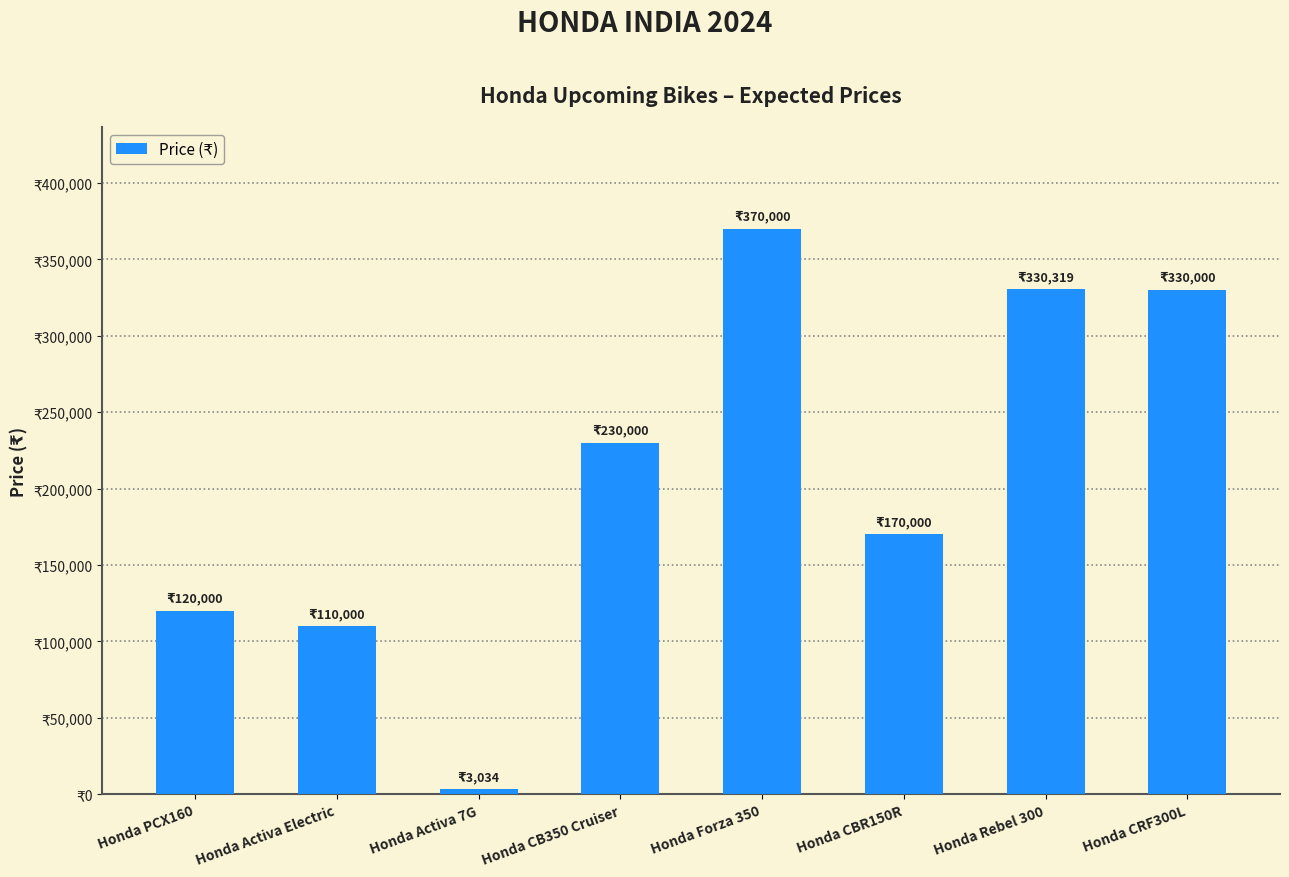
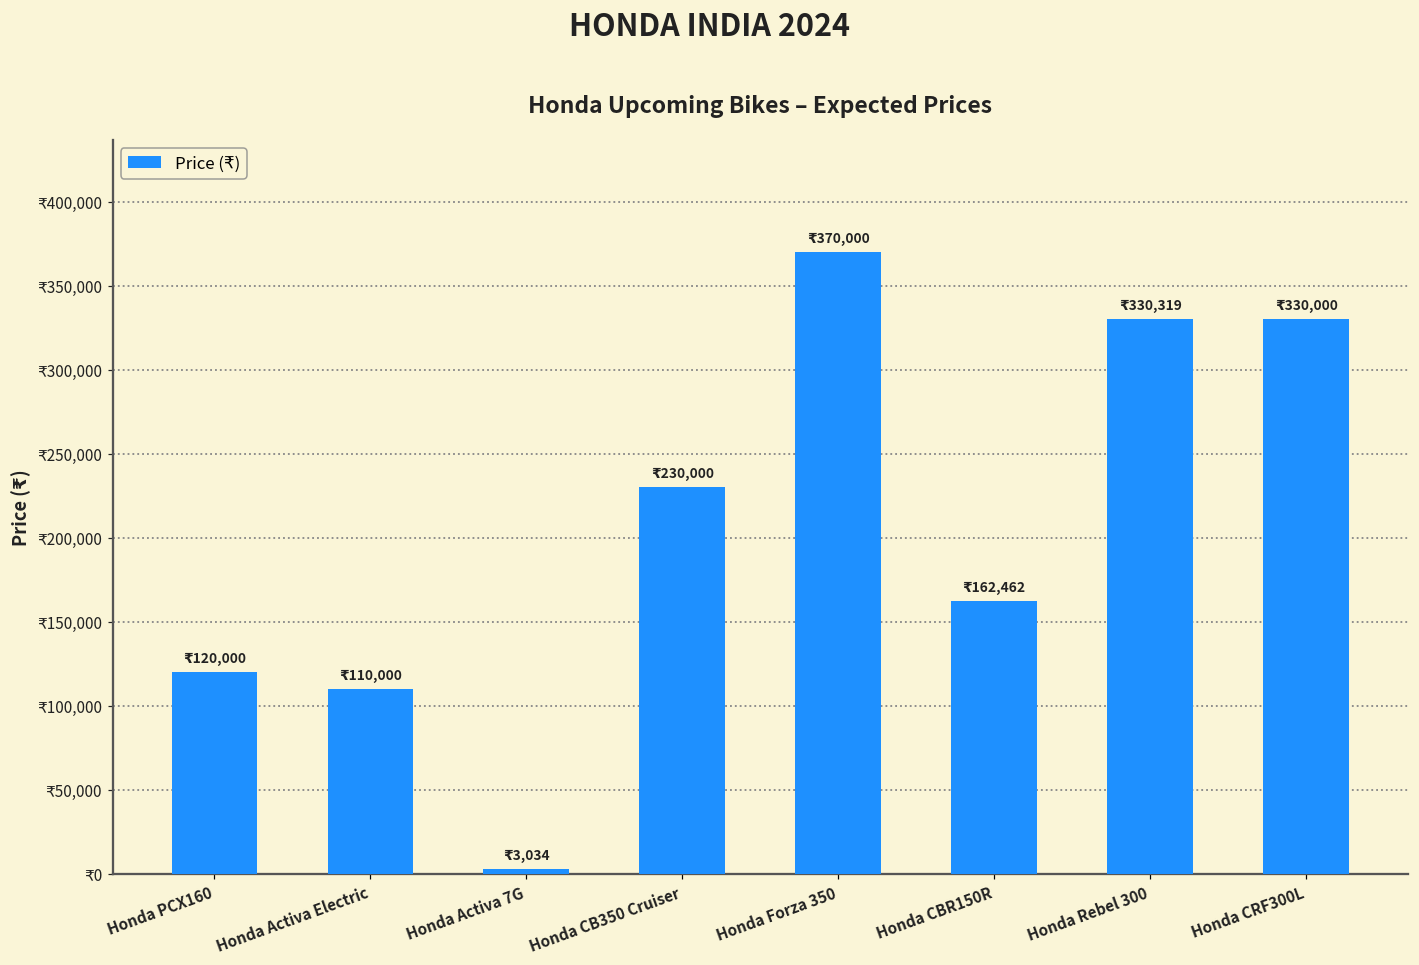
Honda CBR150R: 170,000 -> 162,462
